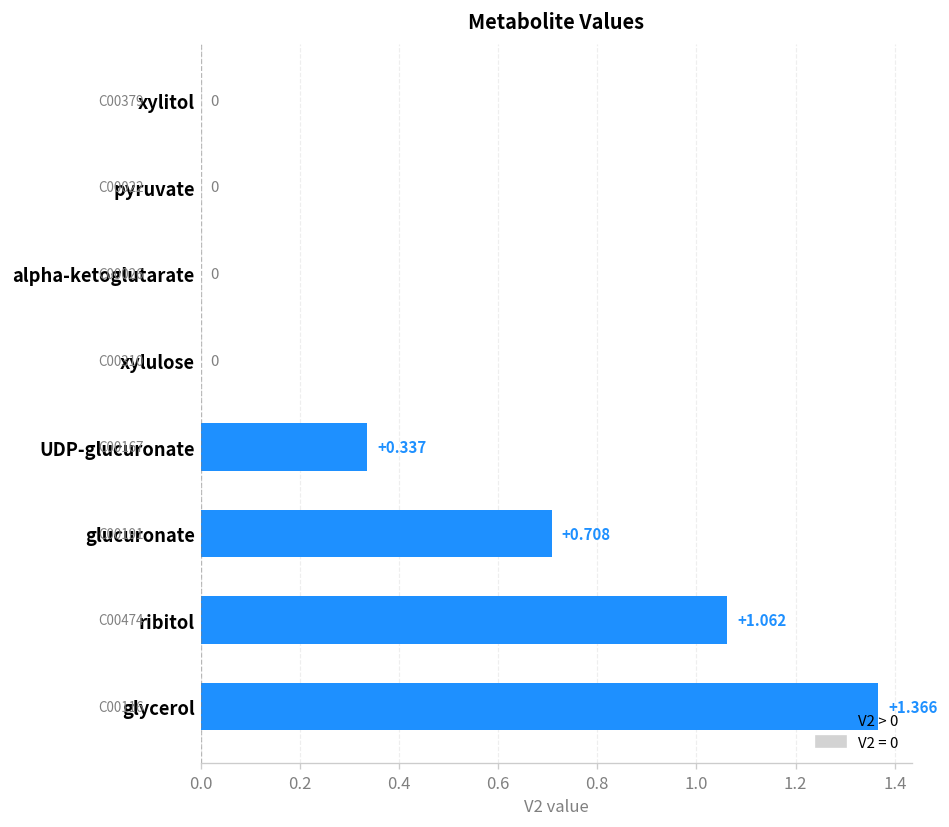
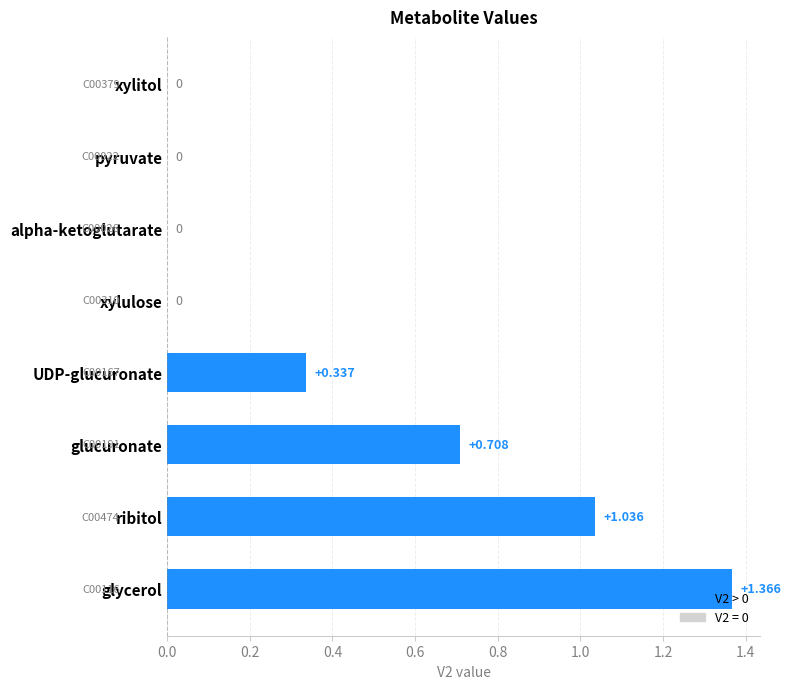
ribitol: +1.062 -> +1.036
